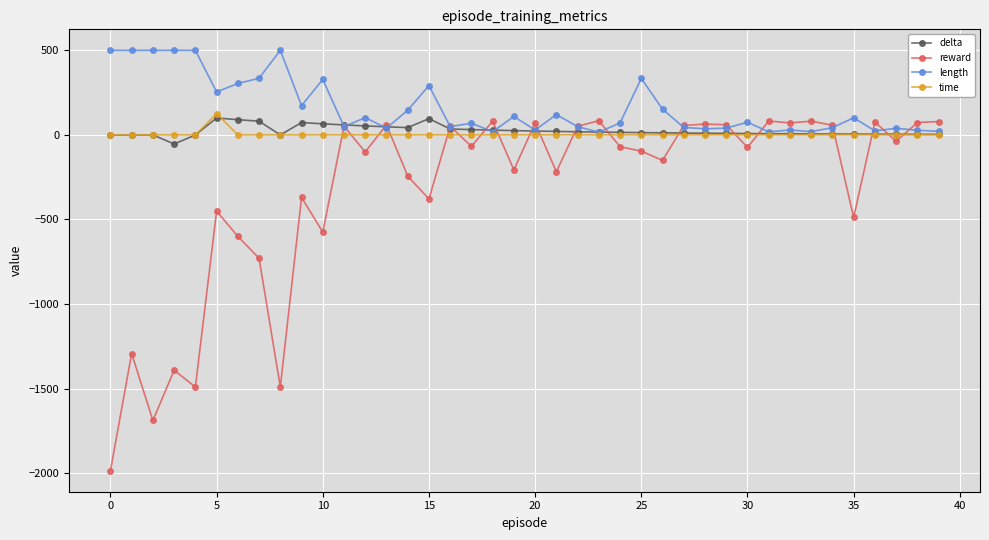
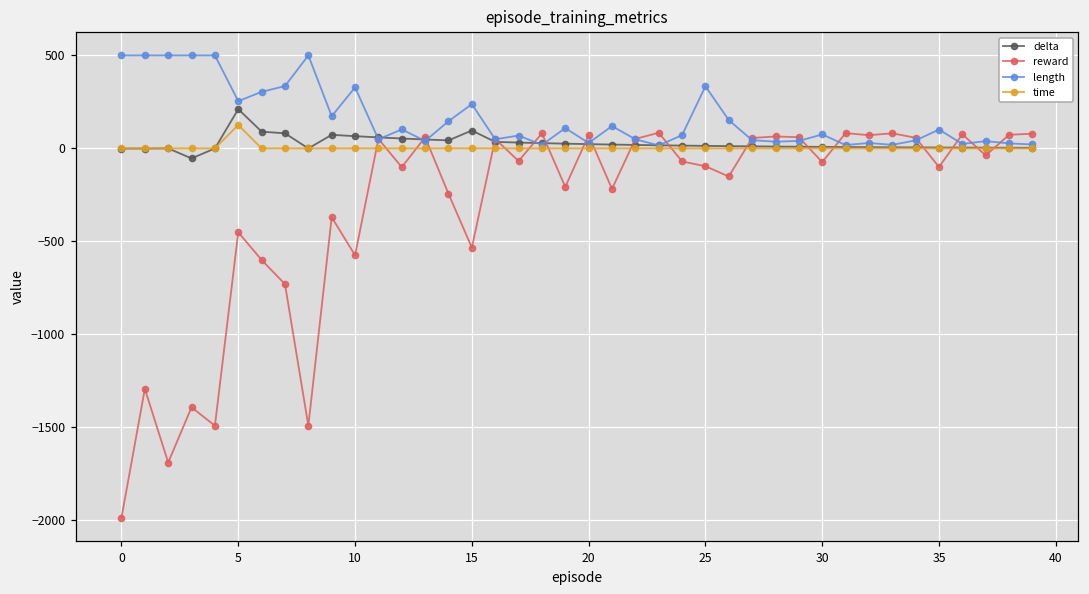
delta, 5: 100 -> 210
reward, 15: -380 -> -530
length, 15: 290 -> 240
reward, 35: -490 -> -100
